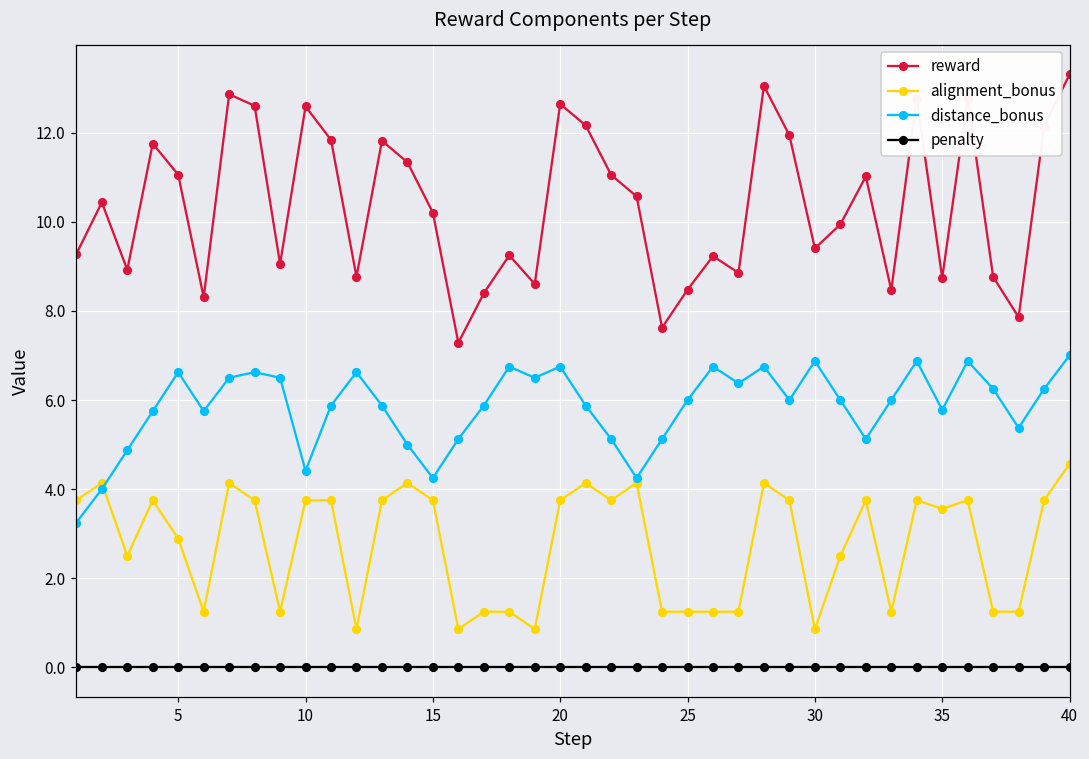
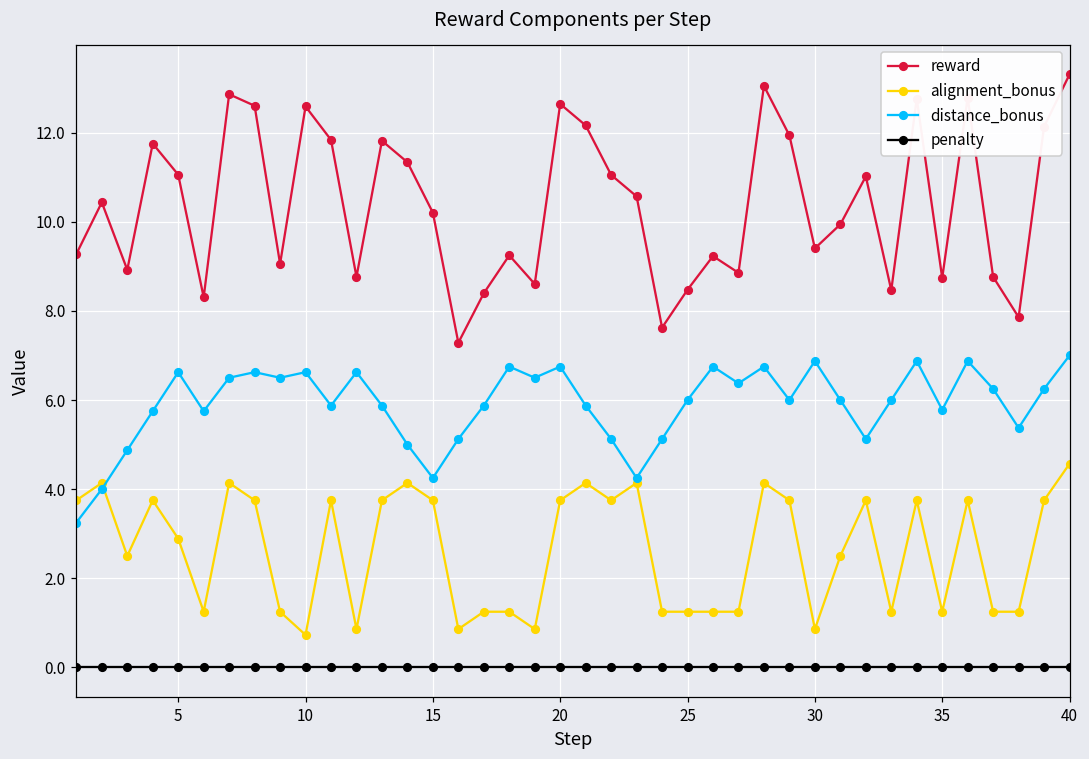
alignment_bonus, 10: 3.8 -> 0.7
distance_bonus, 10: 4.4 -> 6.6
alignment_bonus, 35: 3.6 -> 1.3
